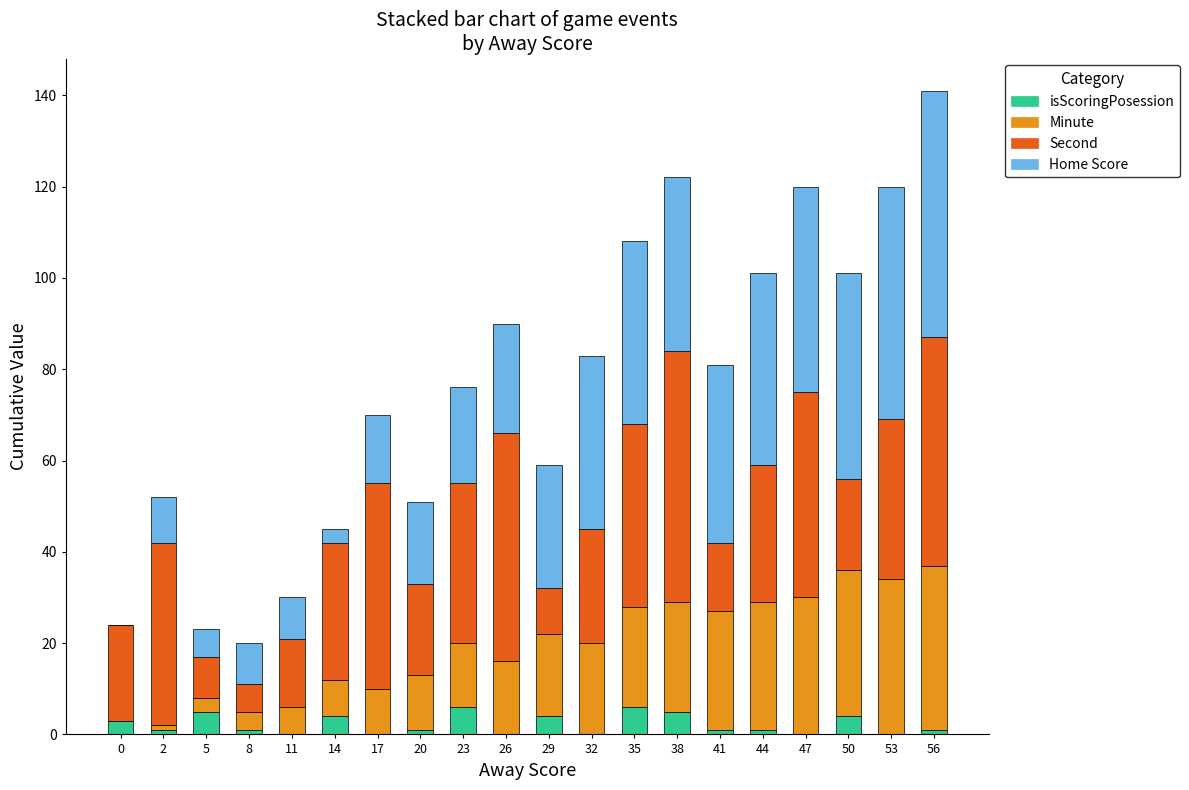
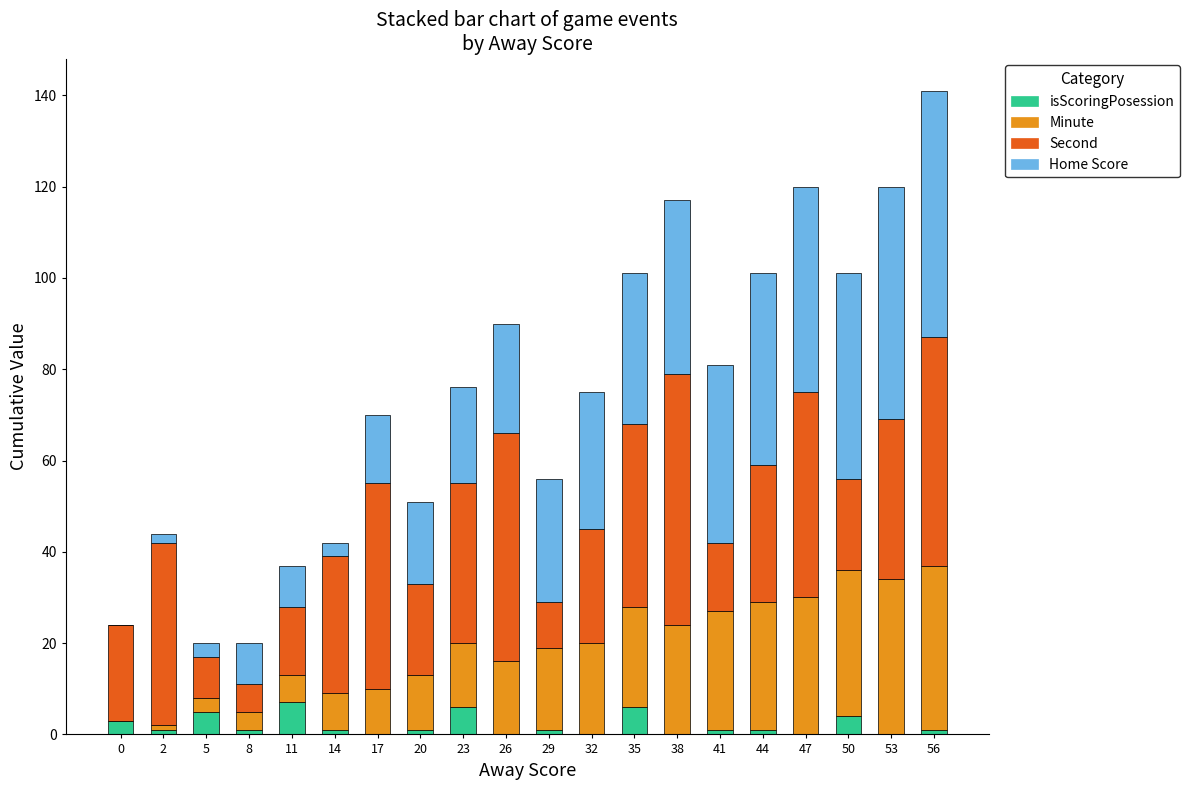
Home Score, 2: 10 -> 2
Home Score, 5: 6 -> 3
isScoringPosession, 11: 0 -> 7
isScoringPosession, 14: 4 -> 1
isScoringPosession, 29: 4 -> 1
Home Score, 32: 38 -> 30
Home Score, 35: 40 -> 33
isScoringPosession, 38: 5 -> 0
